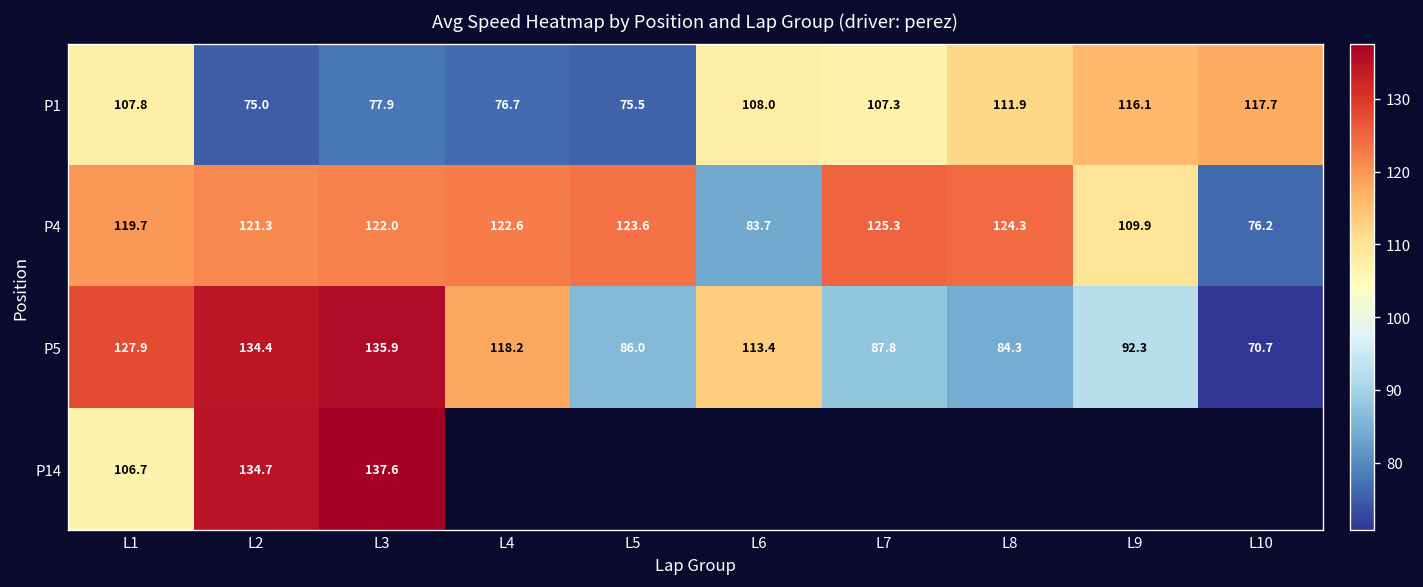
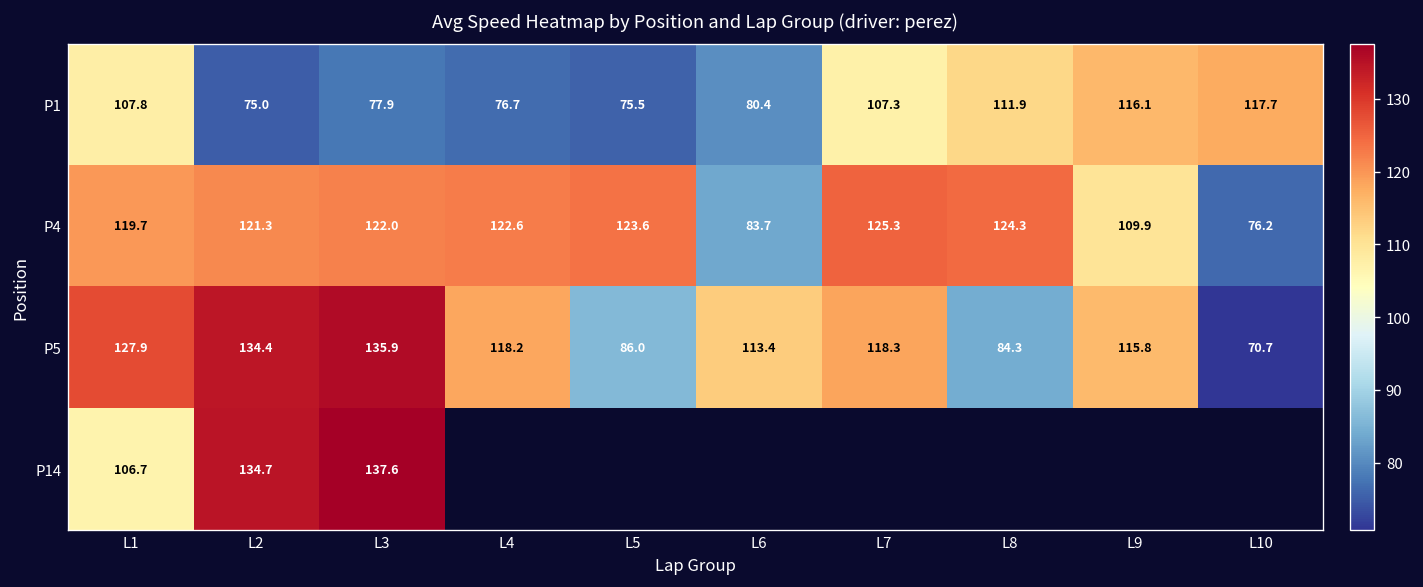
P1, L6: 108.0 -> 80.4
P5, L7: 87.8 -> 118.3
P5, L9: 92.3 -> 115.8
